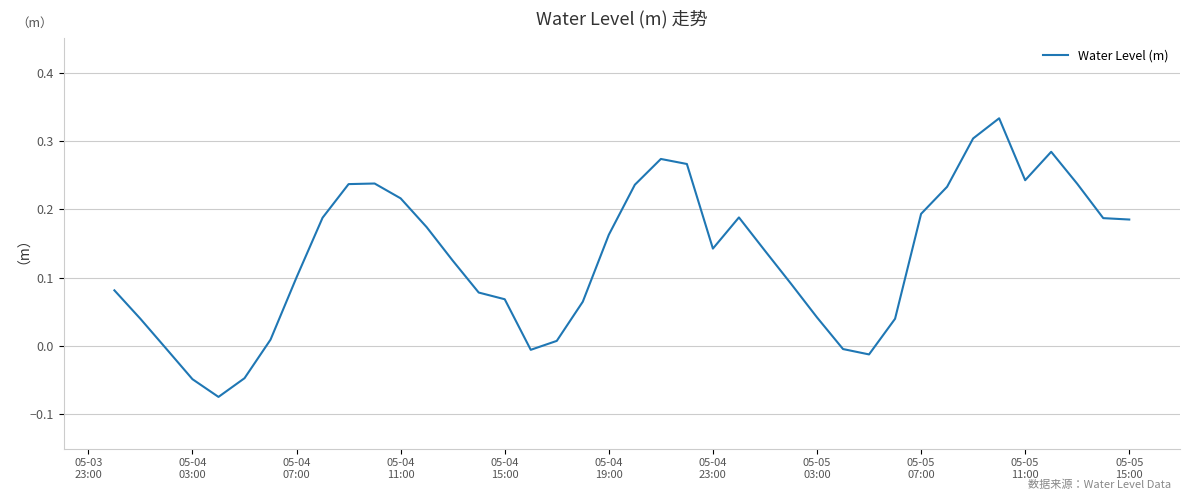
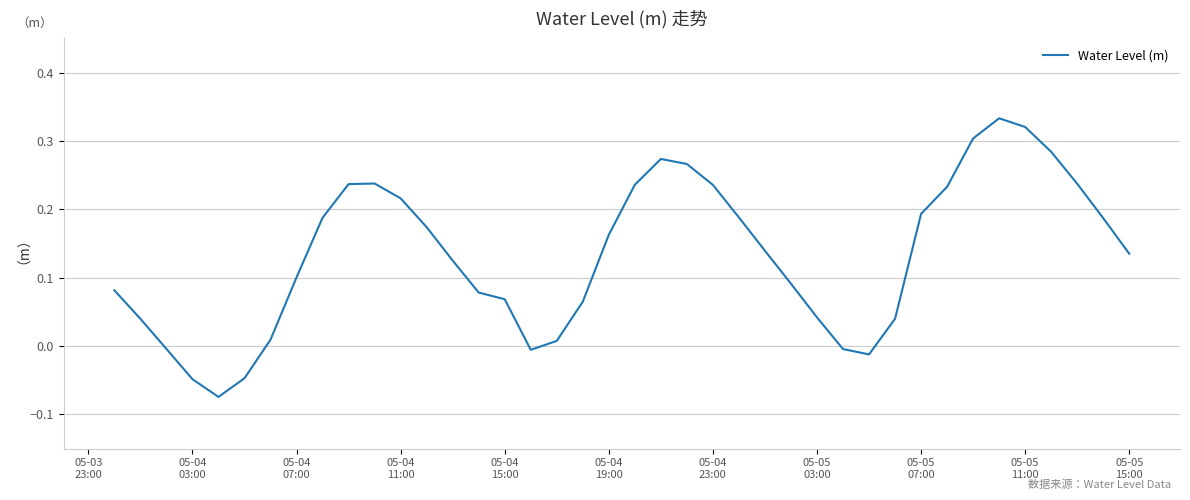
05-04 23:00: 0.14 -> 0.24
05-05 11:00: 0.24 -> 0.32
05-05 15:00: 0.19 -> 0.14
